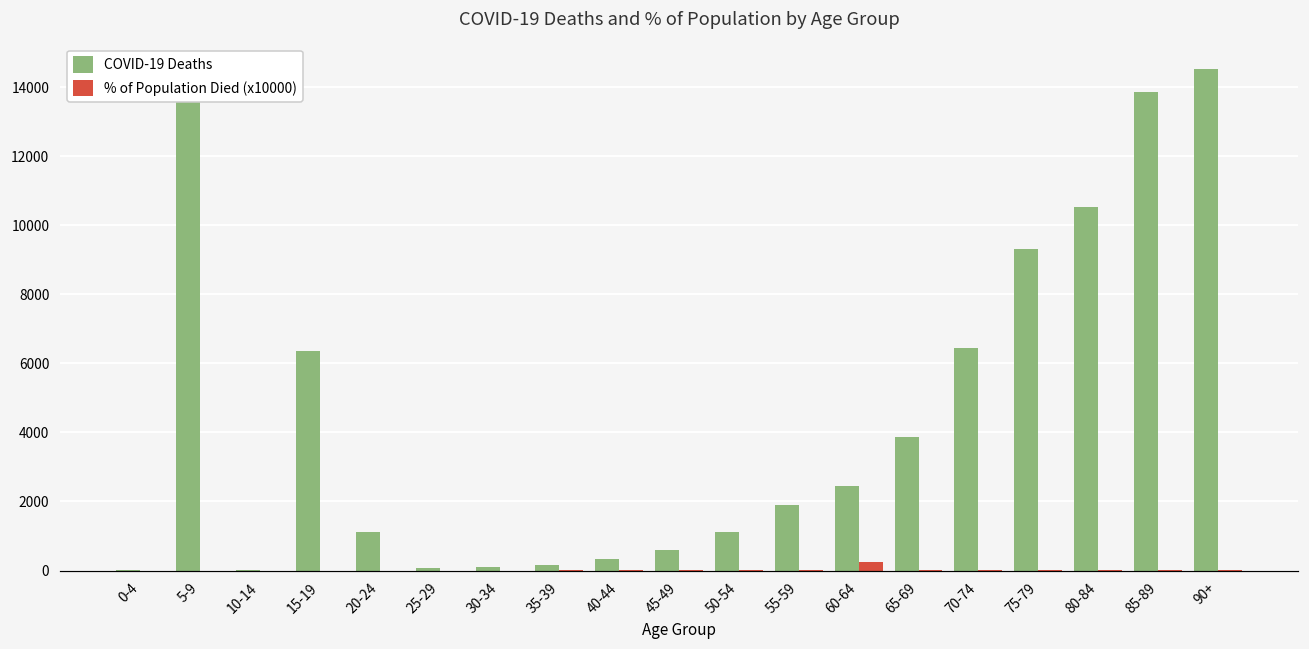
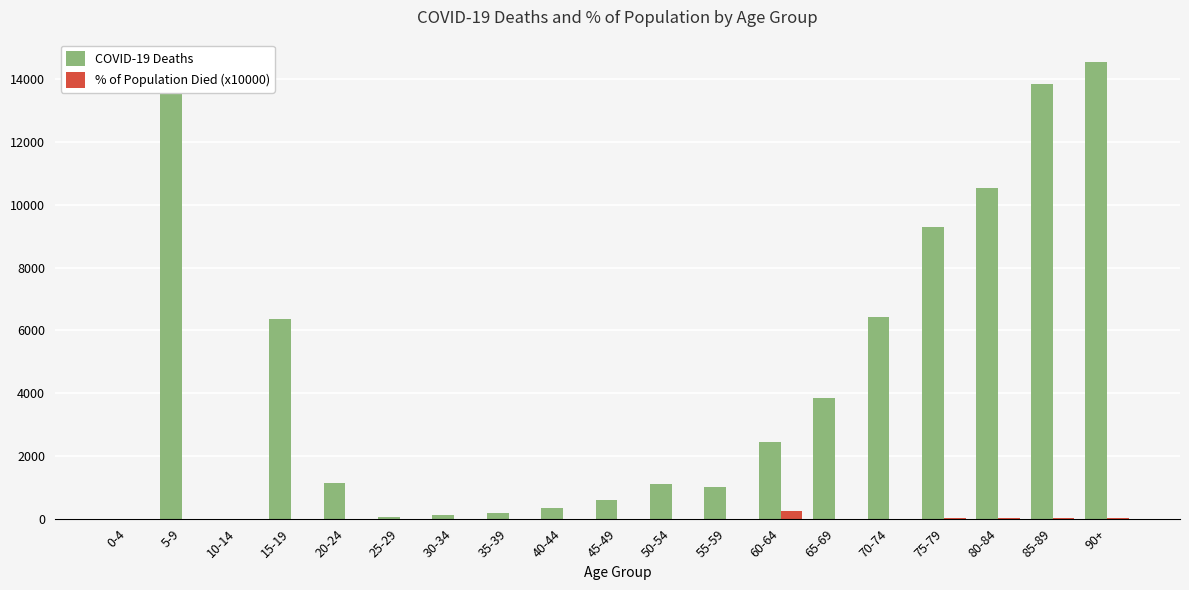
COVID-19 Deaths, 55-59: 1900 -> 1000
